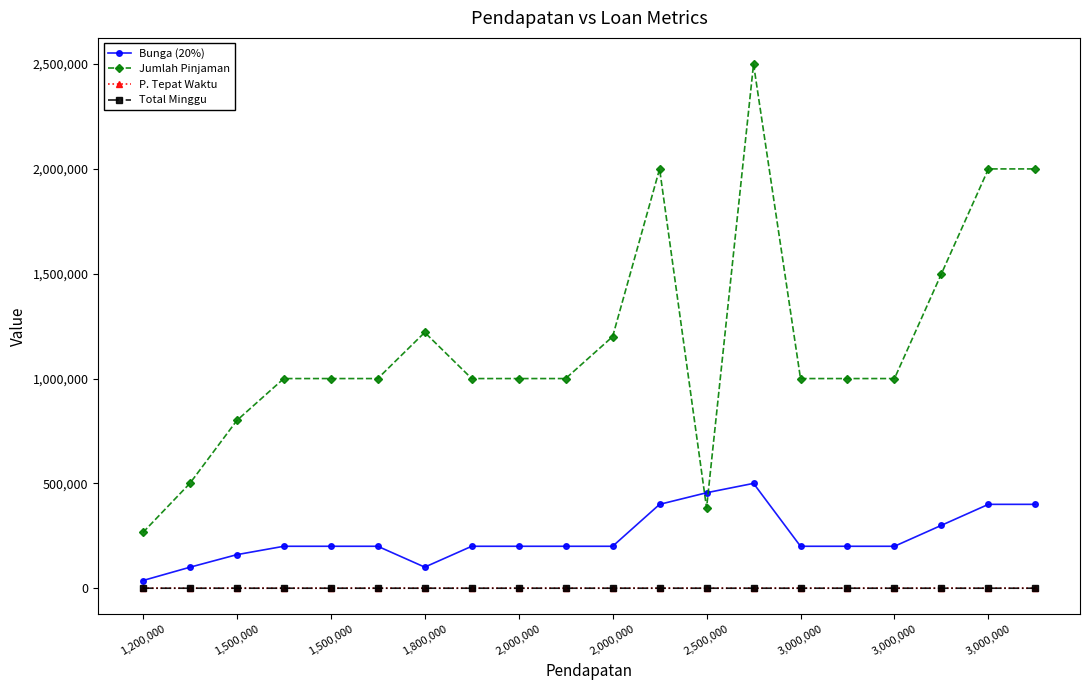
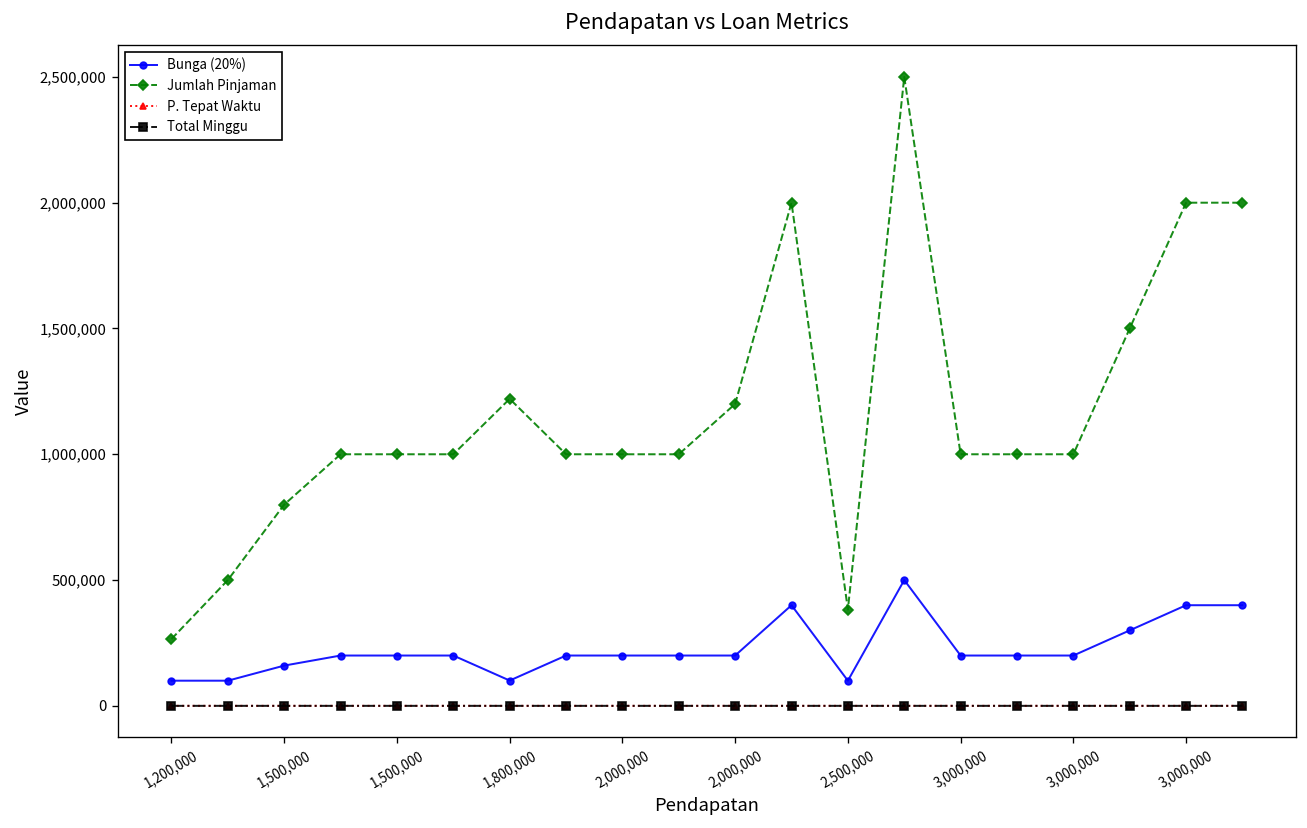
Bunga (20%), 1,200,000: 40,000 -> 100,000
Bunga (20%), 2,500,000: 460,000 -> 100,000
